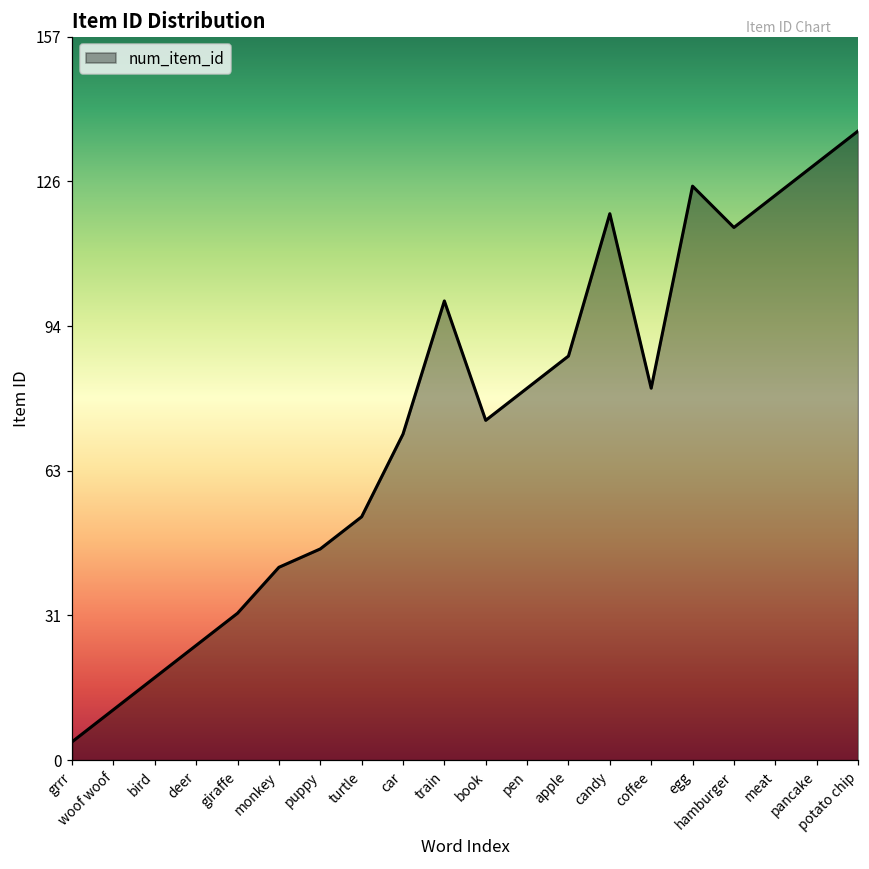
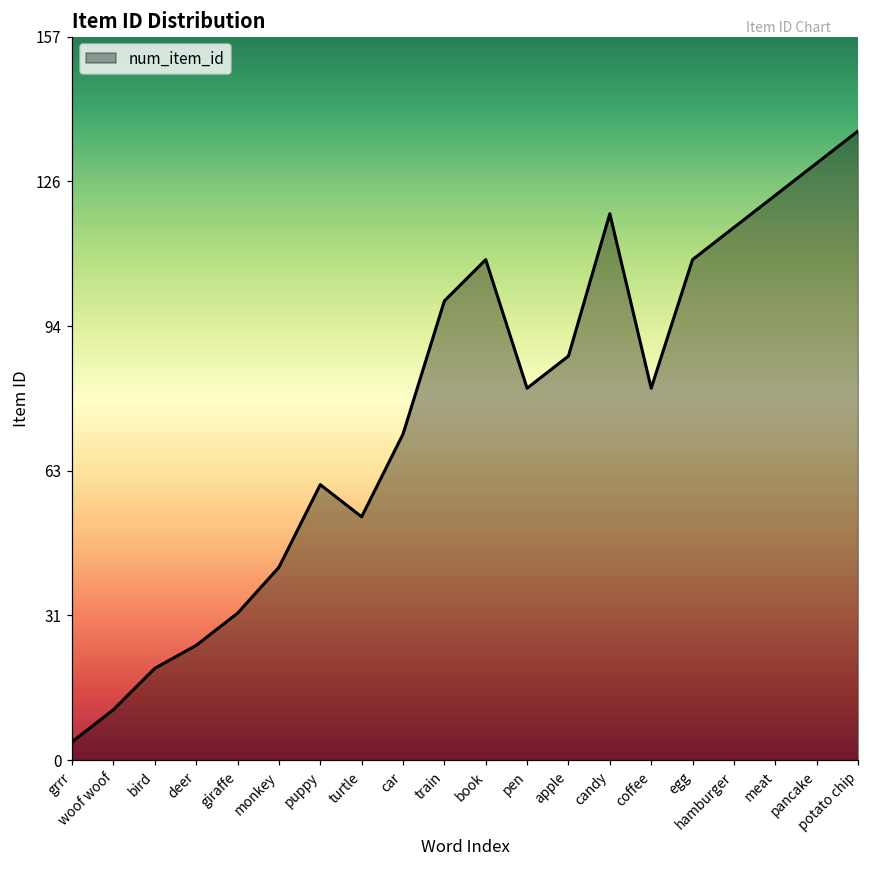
bird: 18 -> 20
puppy: 46 -> 60
book: 74 -> 109
egg: 125 -> 109
